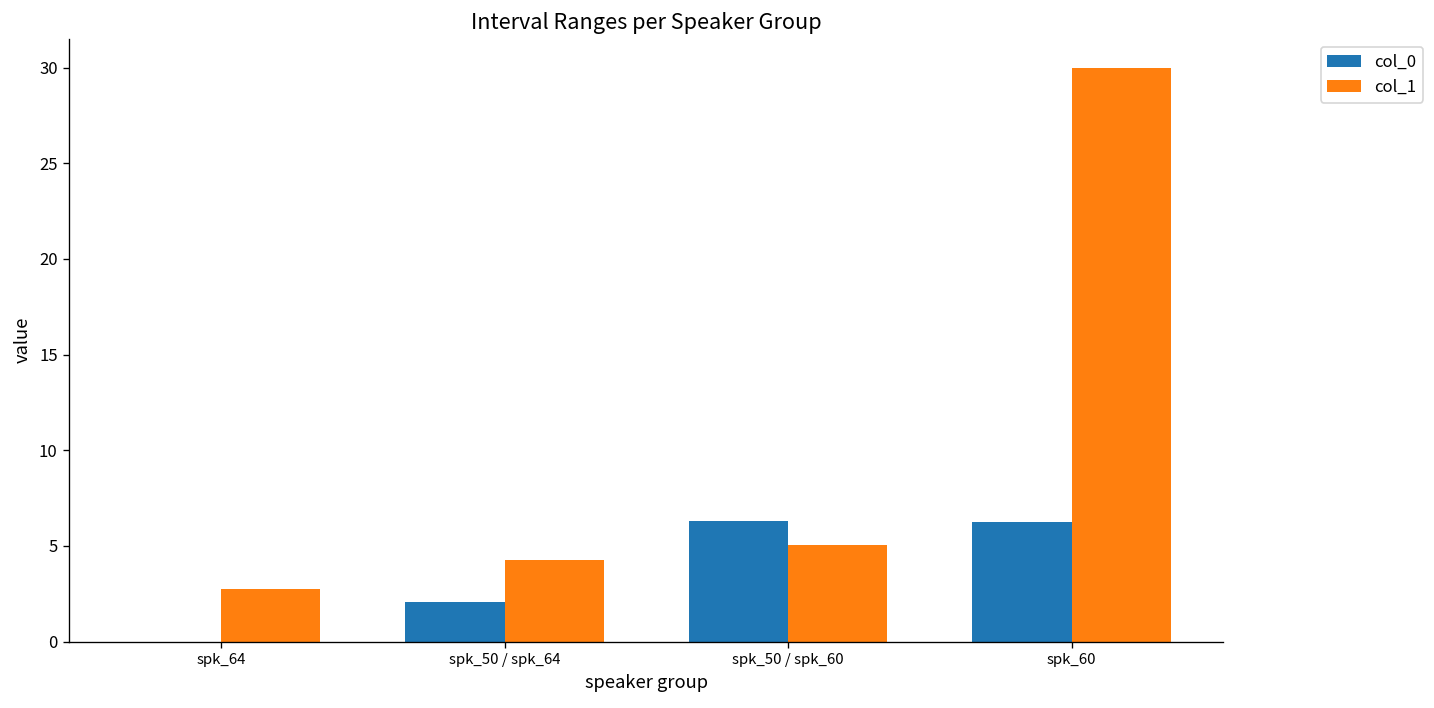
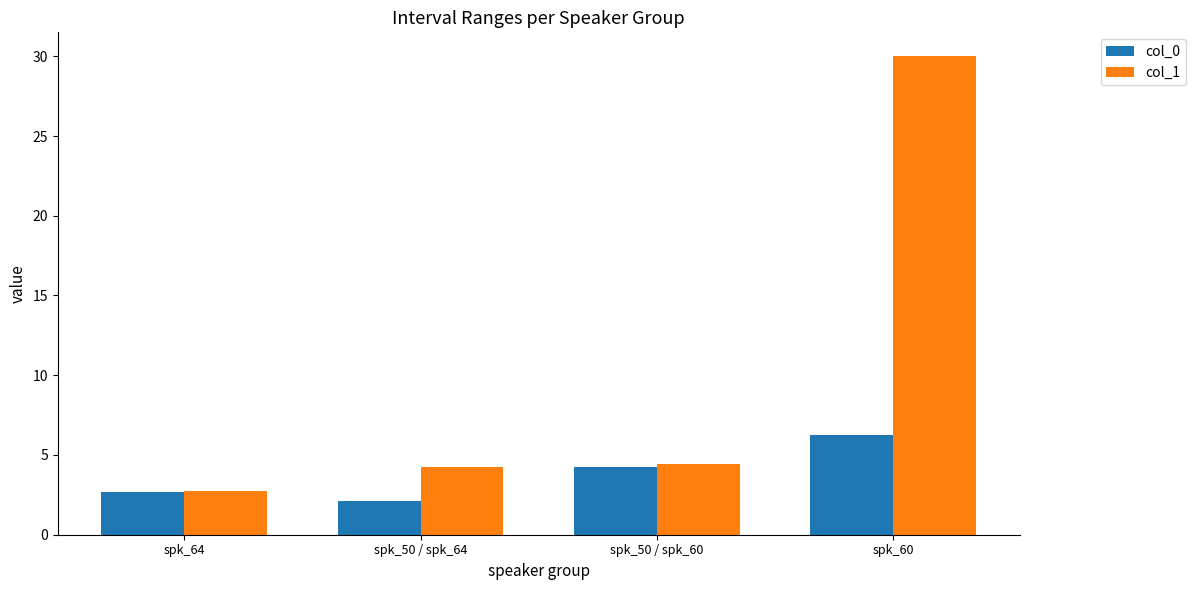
col_0, spk_64: 0.0 -> 2.7
col_0, spk_50 / spk_60: 6.3 -> 4.3
col_1, spk_50 / spk_60: 5.1 -> 4.4
